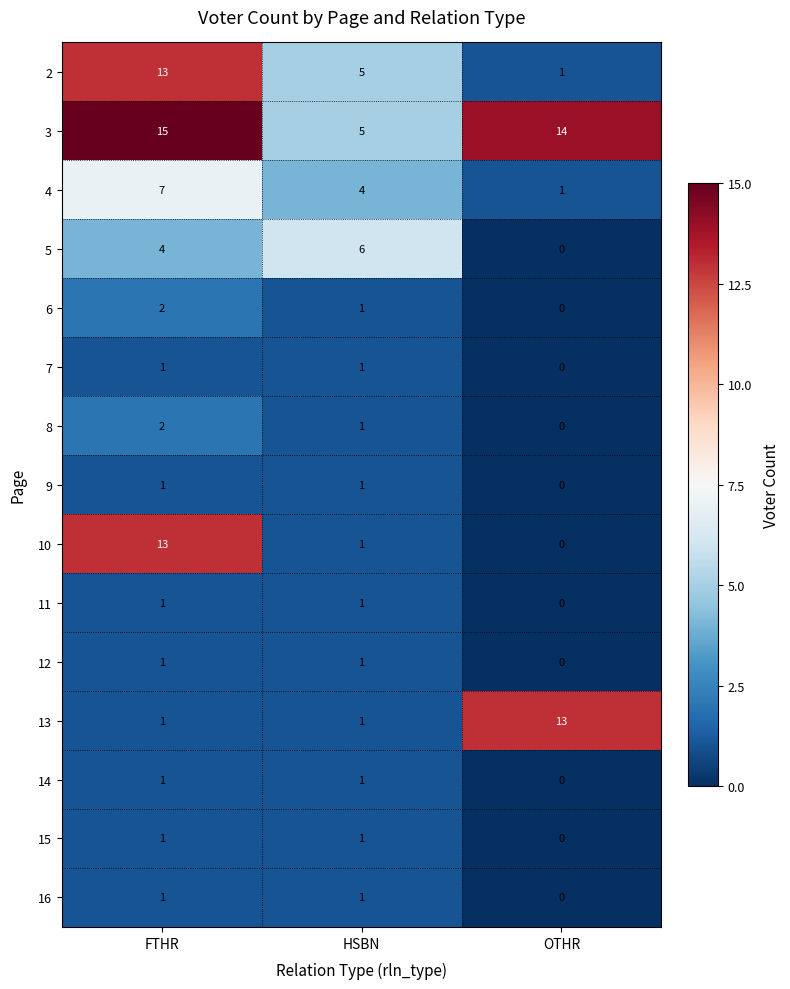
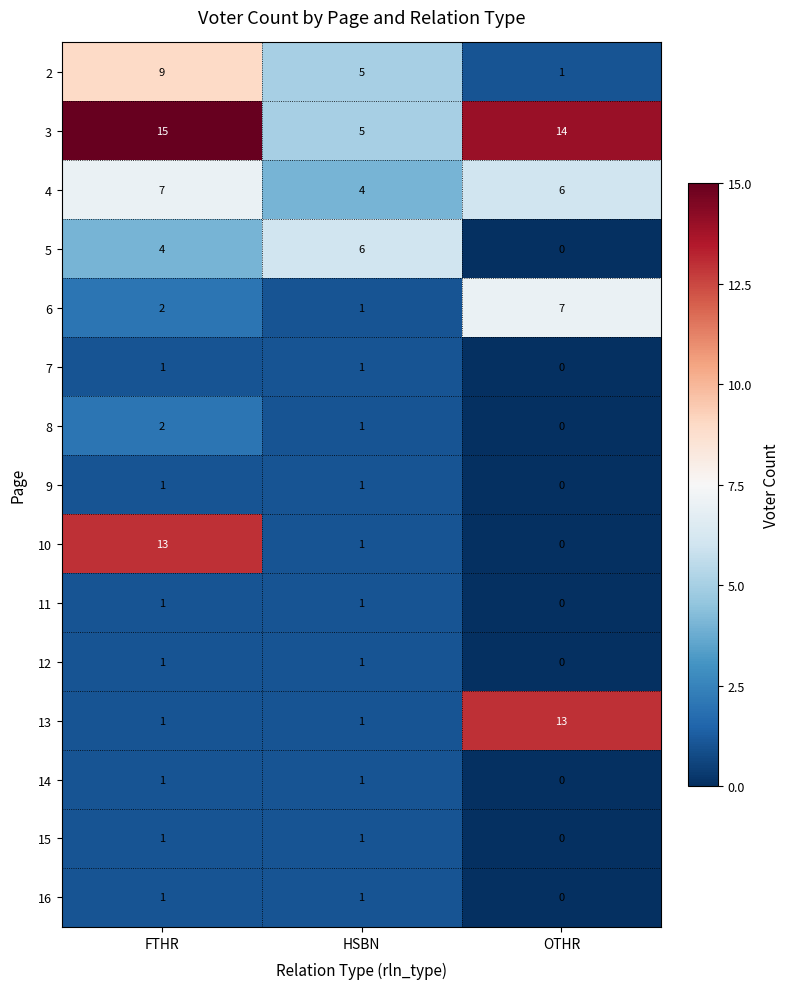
2, FTHR: 13 -> 9
4, OTHR: 1 -> 6
6, OTHR: 0 -> 7
